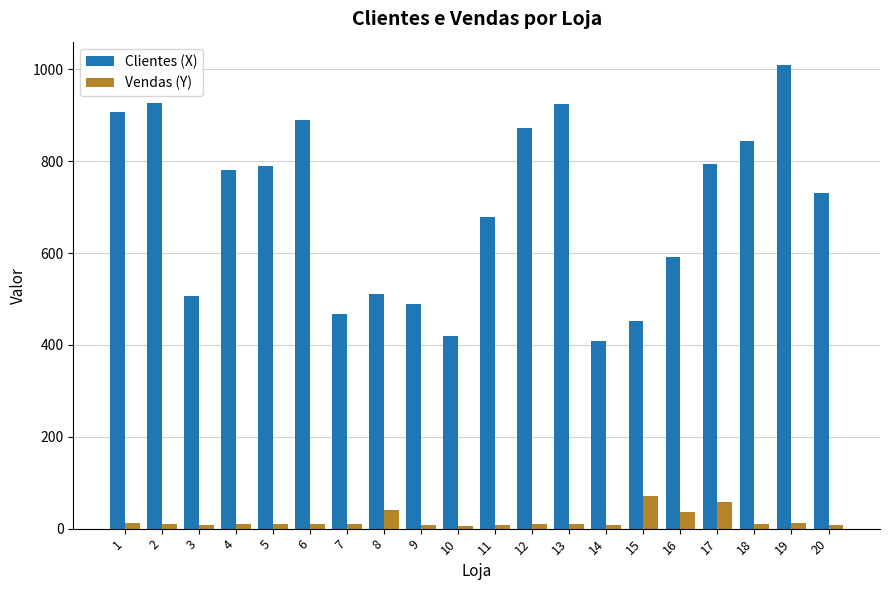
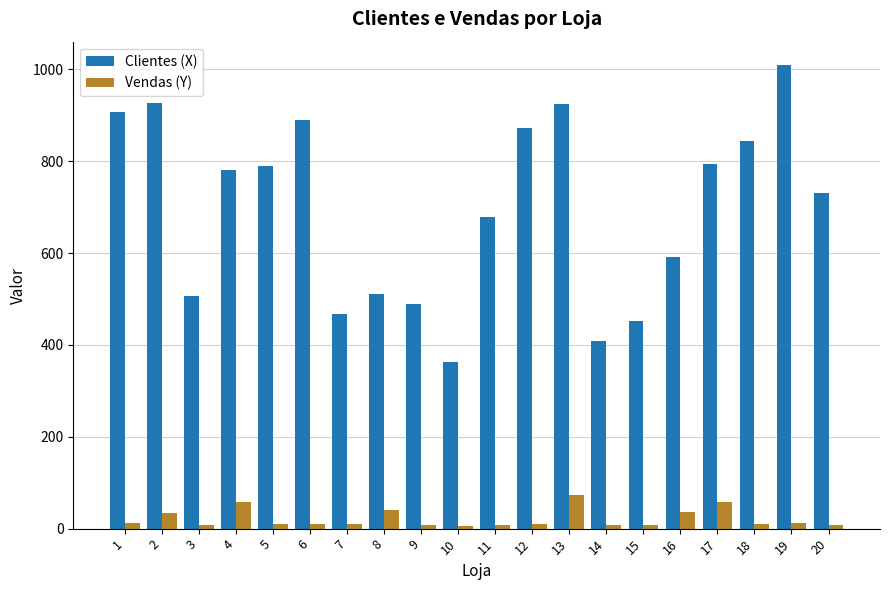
Vendas (Y), 2: 10 -> 30
Vendas (Y), 4: 10 -> 60
Clientes (X), 10: 420 -> 360
Vendas (Y), 13: 10 -> 70
Vendas (Y), 15: 70 -> 10
